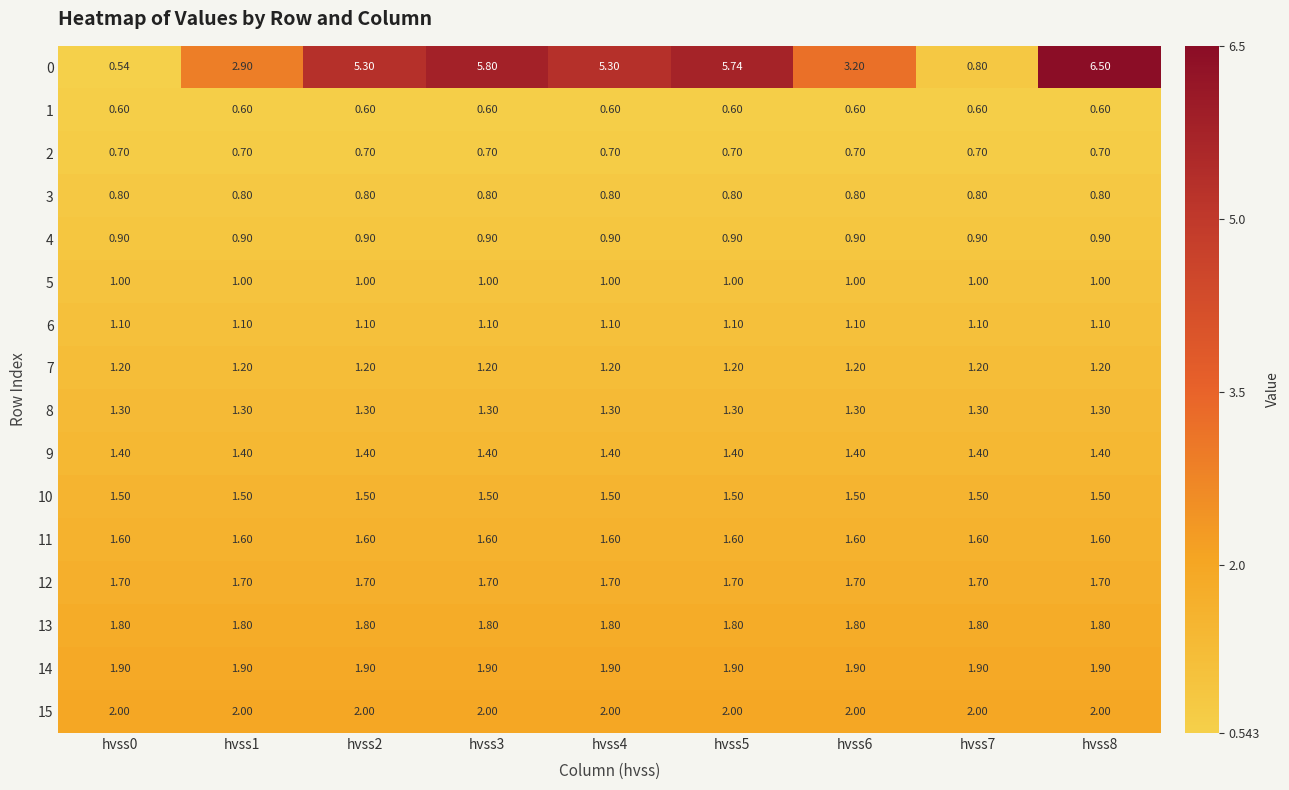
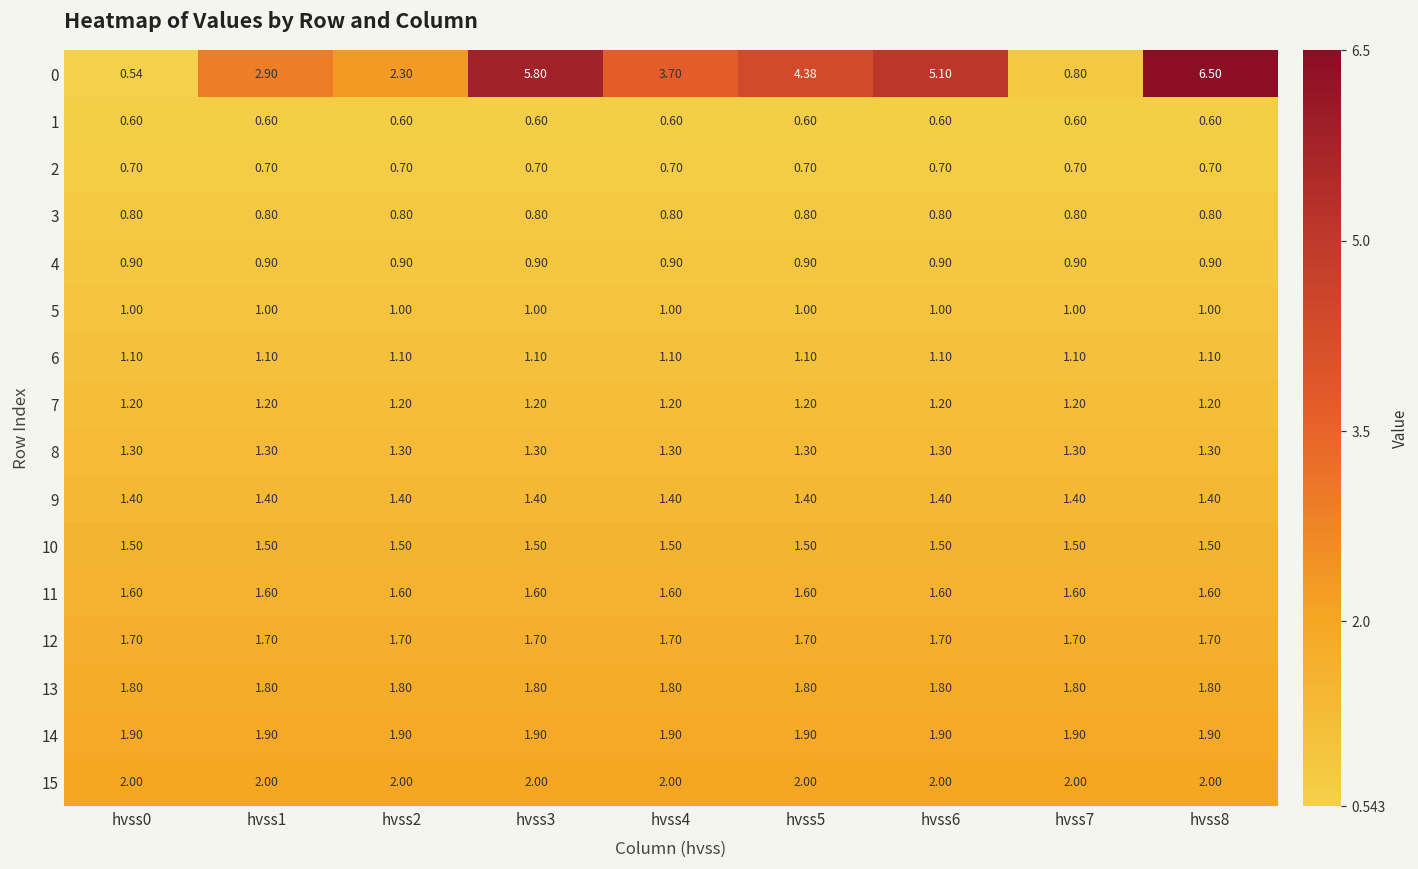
0, hvss2: 5.30 -> 2.30
0, hvss4: 5.30 -> 3.70
0, hvss5: 5.74 -> 4.38
0, hvss6: 3.20 -> 5.10
